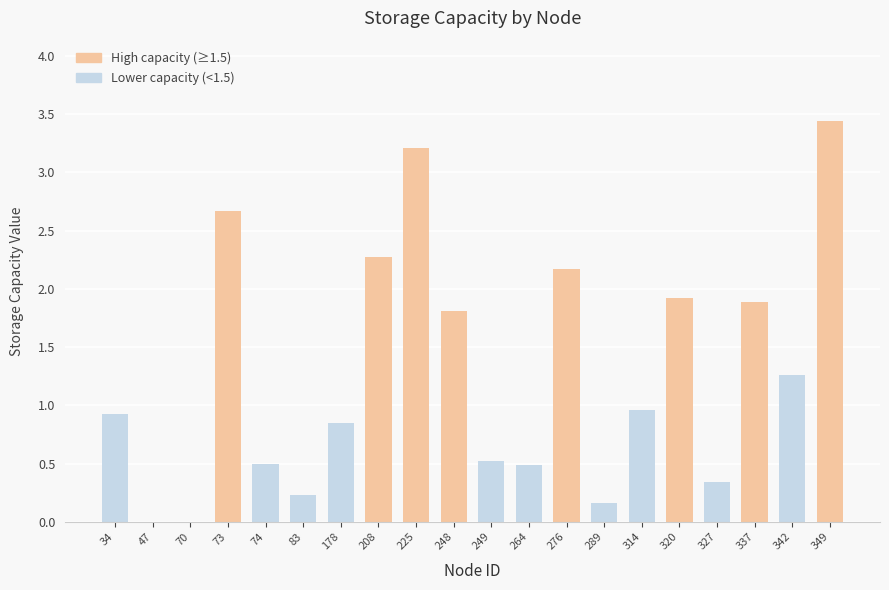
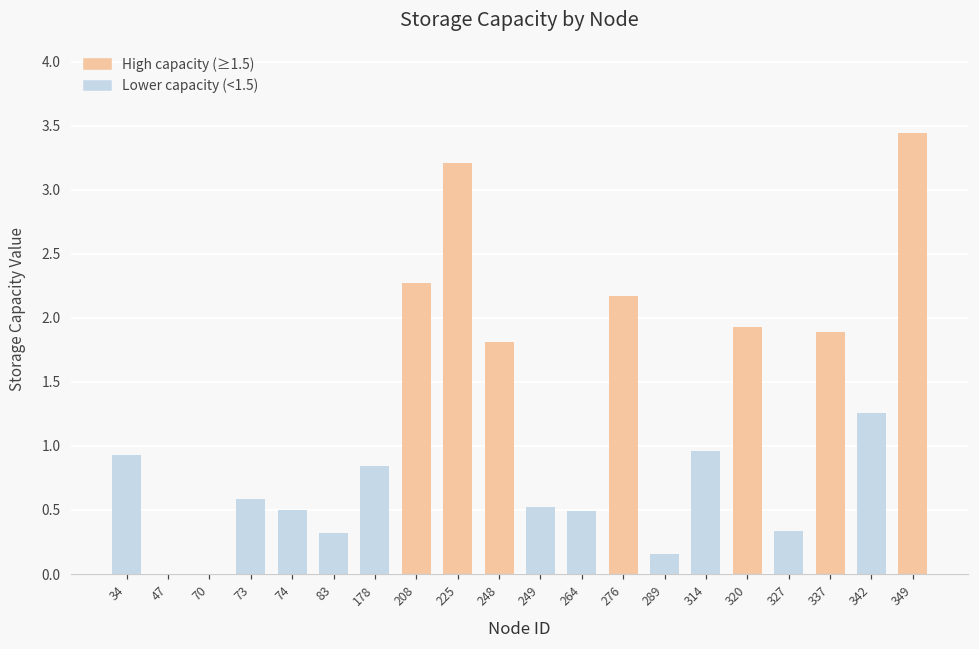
73: 2.67 -> 0.58
83: 0.23 -> 0.32
